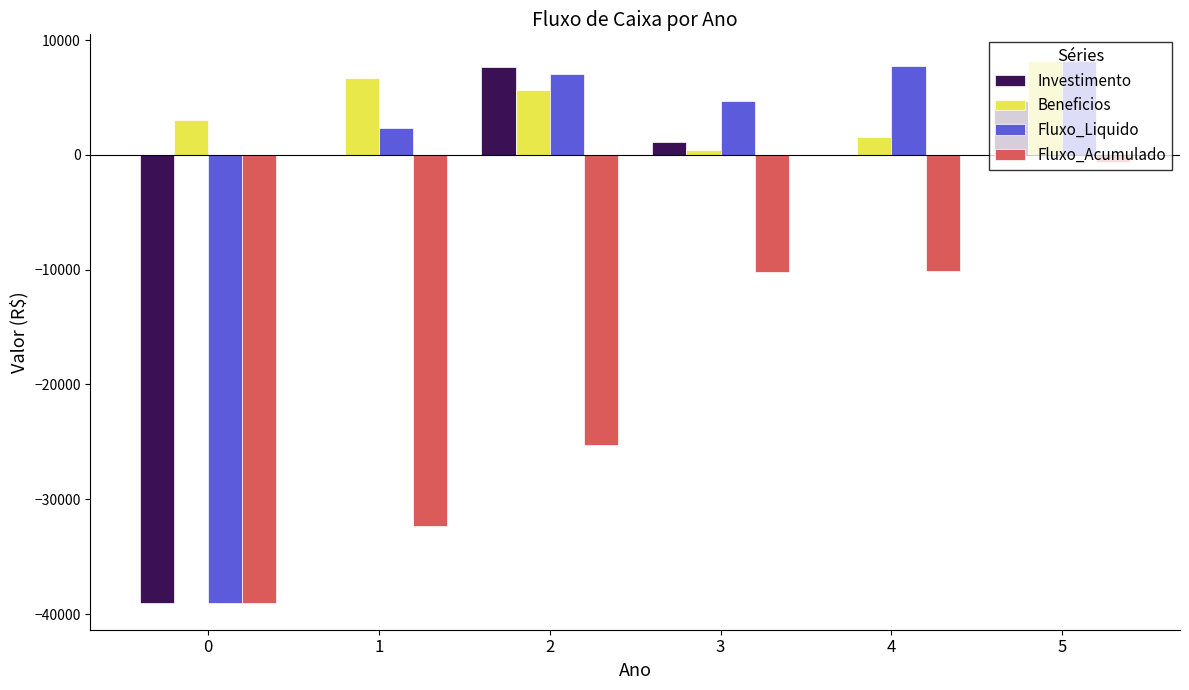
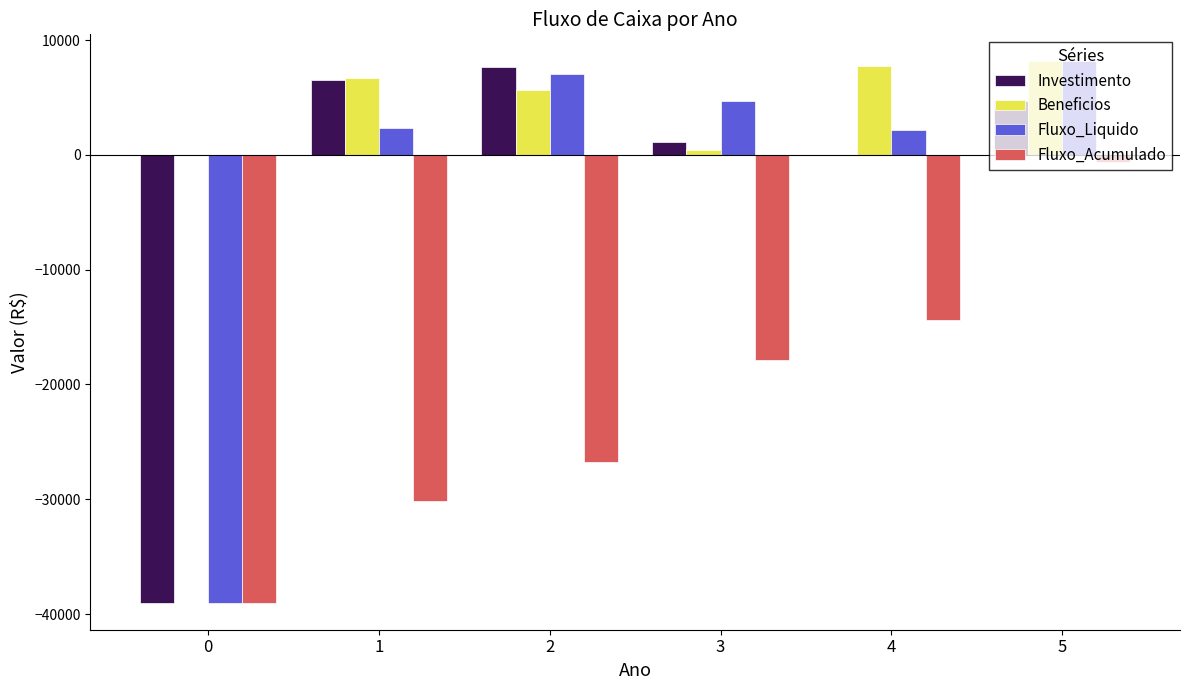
Beneficios, 0: 3000 -> 0
Investimento, 1: 0 -> 6600
Fluxo_Acumulado, 1: -32300 -> -30200
Fluxo_Acumulado, 2: -25300 -> -26800
Fluxo_Acumulado, 3: -10200 -> -17900
Beneficios, 4: 1500 -> 7800
Fluxo_Liquido, 4: 7800 -> 2200
Fluxo_Acumulado, 4: -10100 -> -14400
